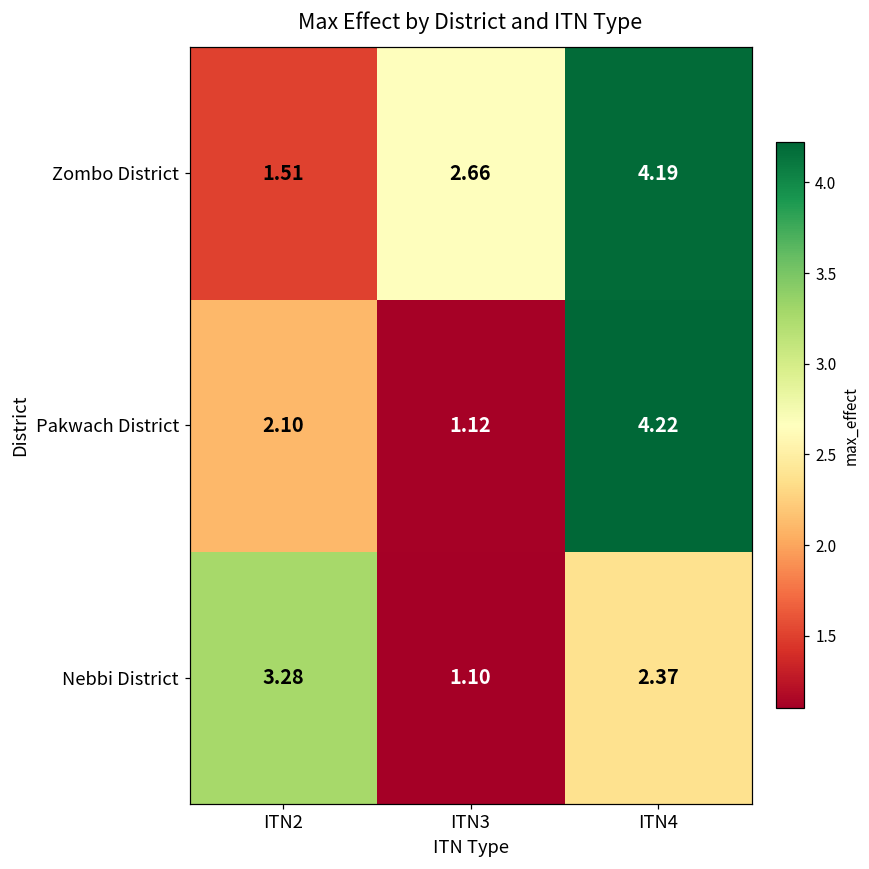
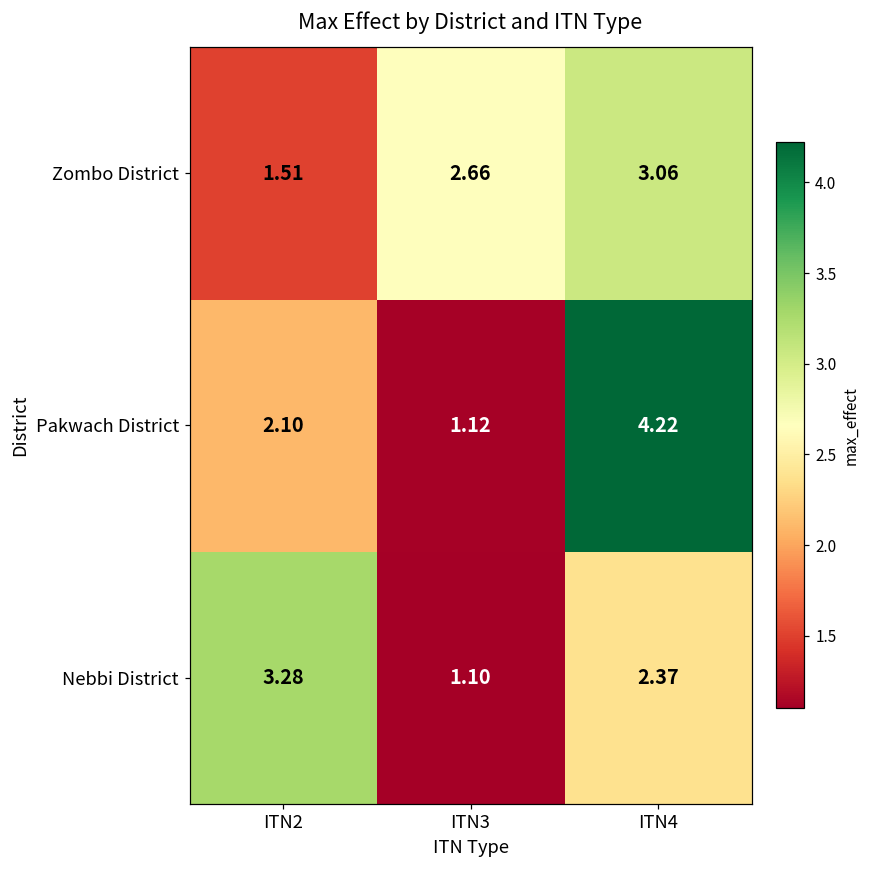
Zombo District, ITN4: 4.19 -> 3.06
